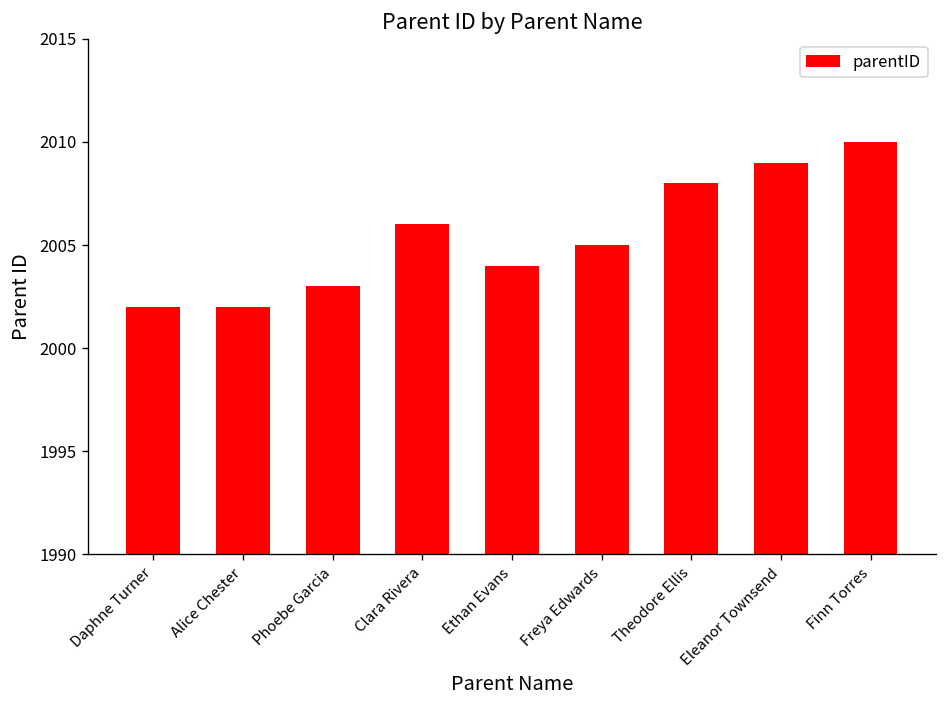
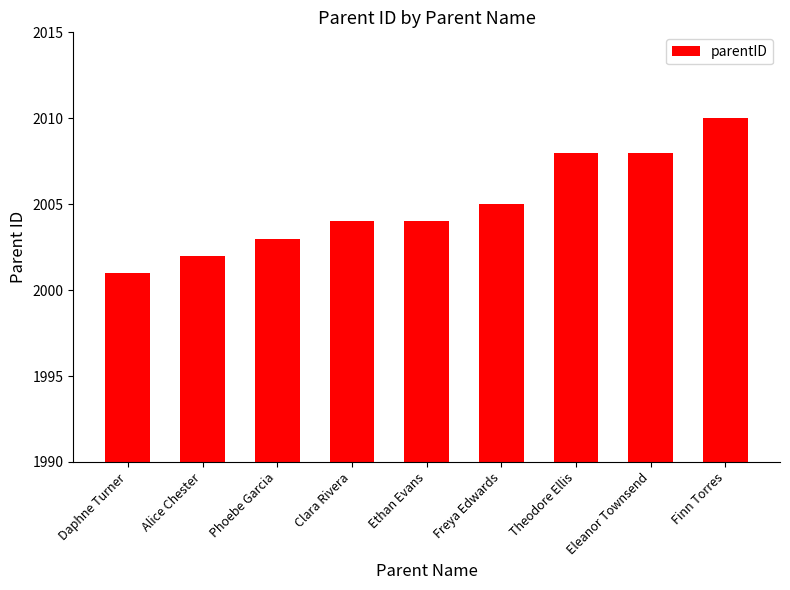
Daphne Turner: 2002 -> 2001
Clara Rivera: 2006 -> 2004
Eleanor Townsend: 2009 -> 2008
